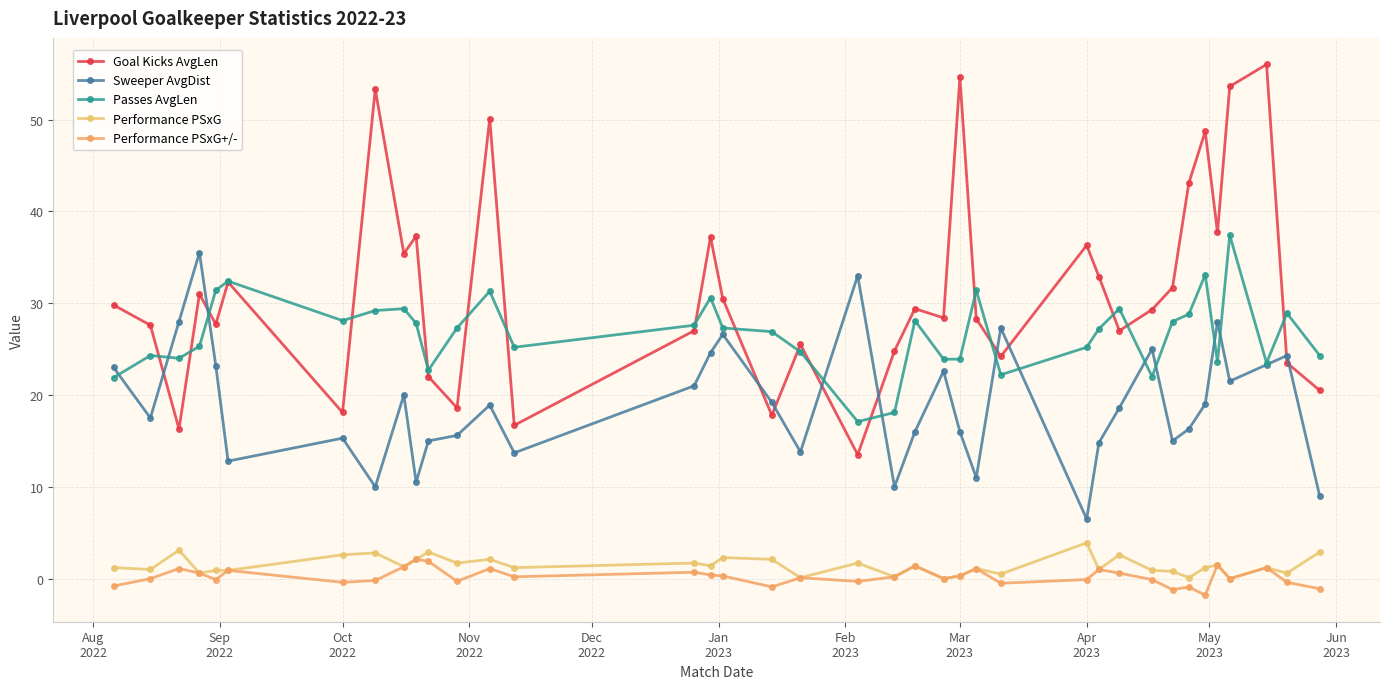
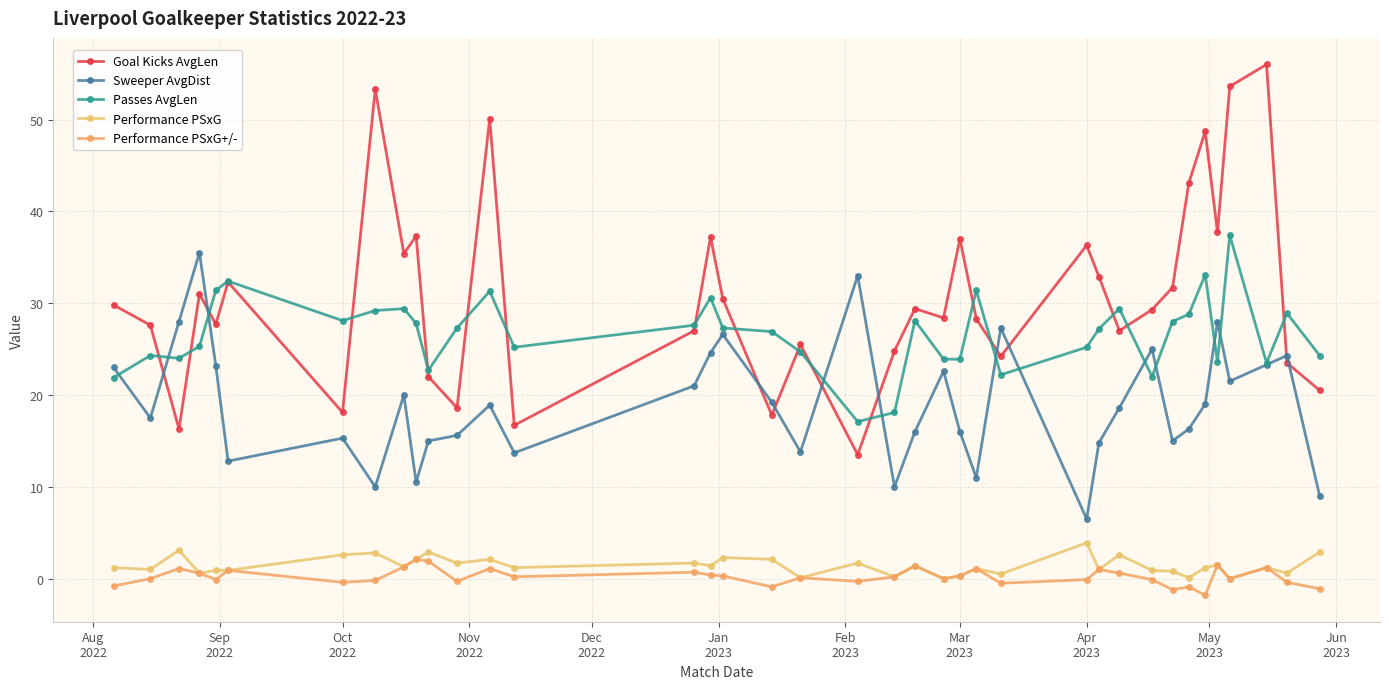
Goal Kicks AvgLen, Mar 2023: 55 -> 37
